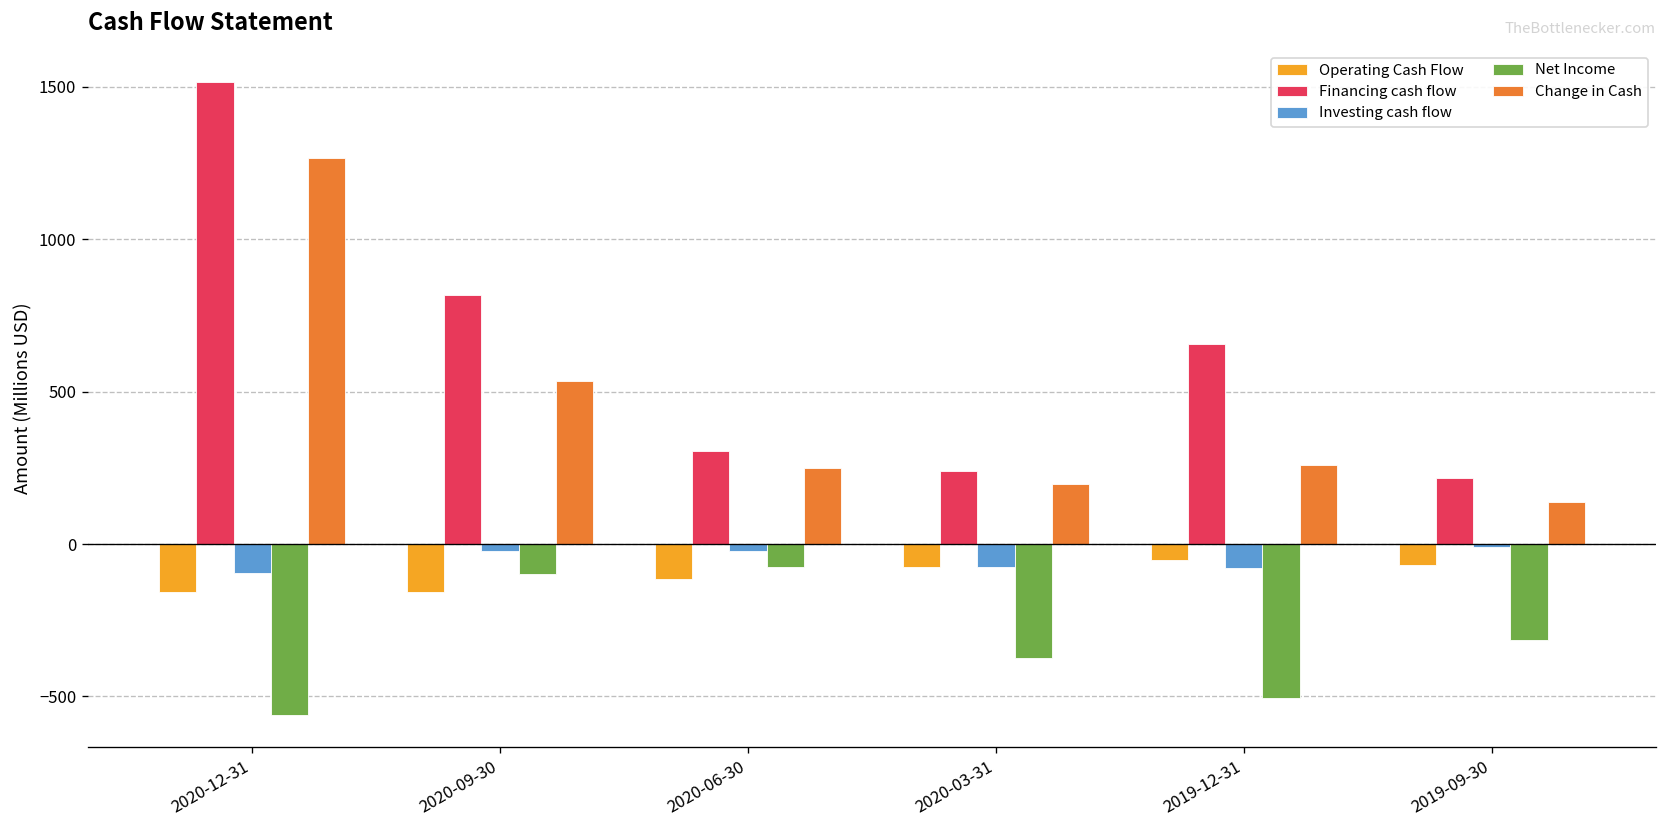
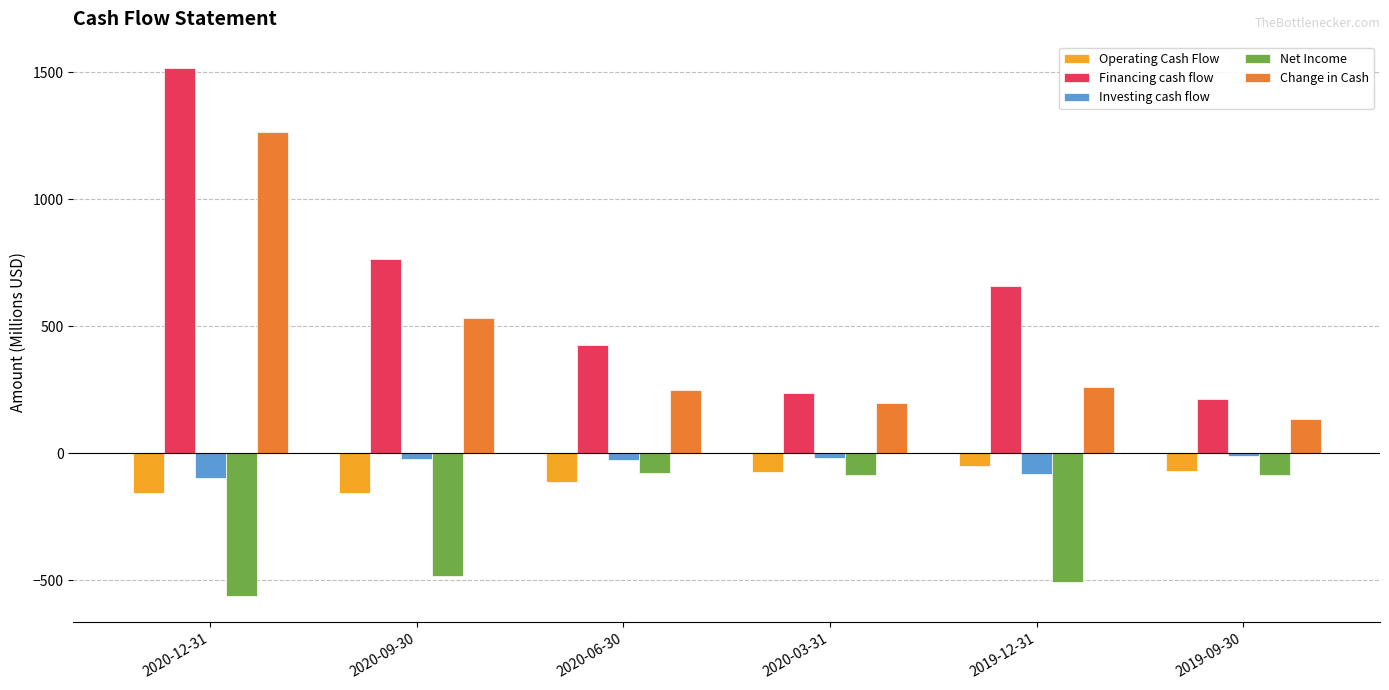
Financing cash flow, 2020-09-30: 820 -> 770
Net Income, 2020-09-30: -100 -> -480
Financing cash flow, 2020-06-30: 300 -> 430
Investing cash flow, 2020-03-31: -80 -> -20
Net Income, 2020-03-31: -370 -> -90
Net Income, 2019-09-30: -320 -> -80
